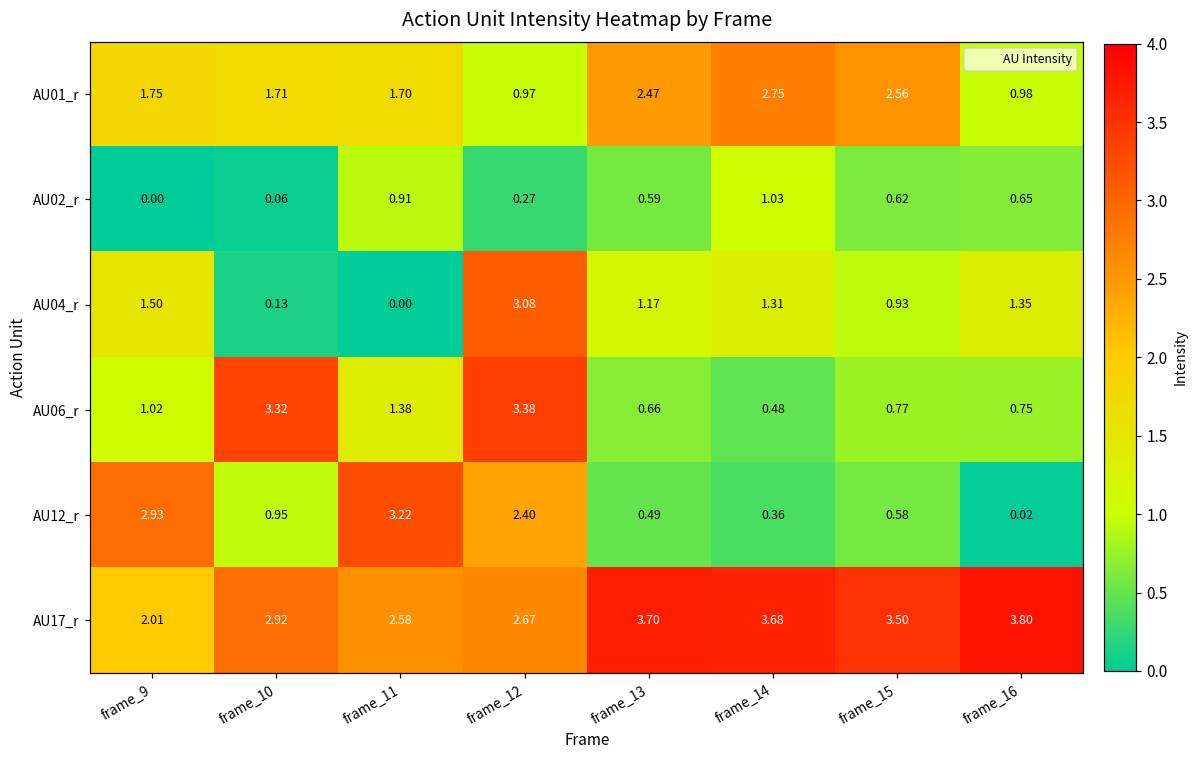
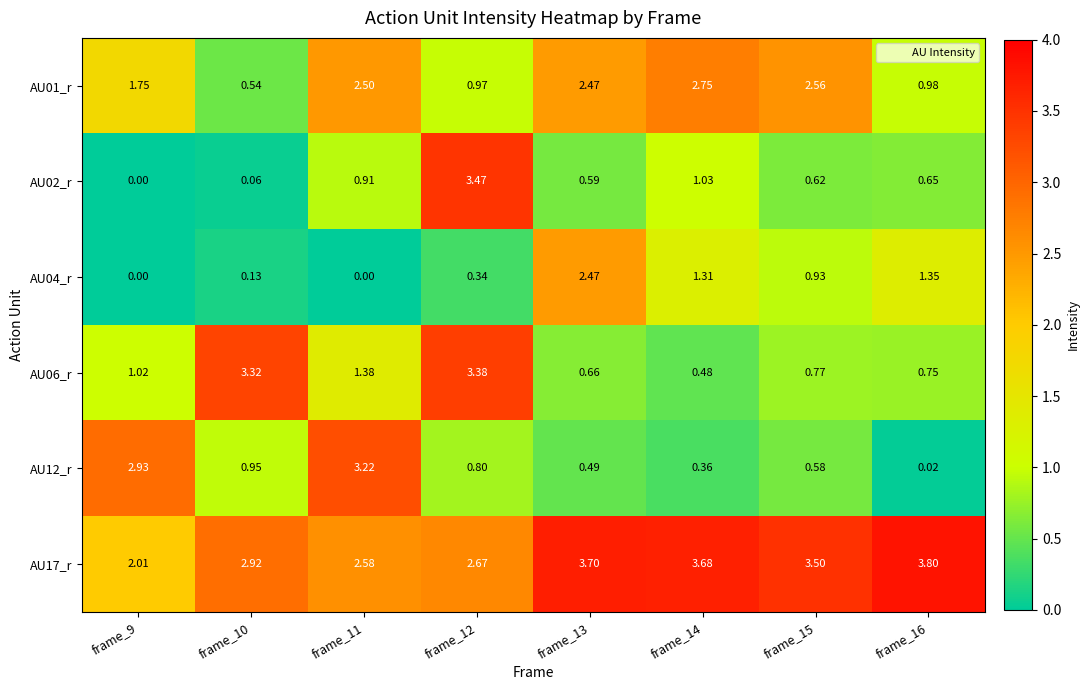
AU01_r, frame_10: 1.71 -> 0.54
AU01_r, frame_11: 1.70 -> 2.50
AU02_r, frame_12: 0.27 -> 3.47
AU04_r, frame_9: 1.50 -> 0.00
AU04_r, frame_12: 3.08 -> 0.34
AU04_r, frame_13: 1.17 -> 2.47
AU12_r, frame_12: 2.40 -> 0.80
